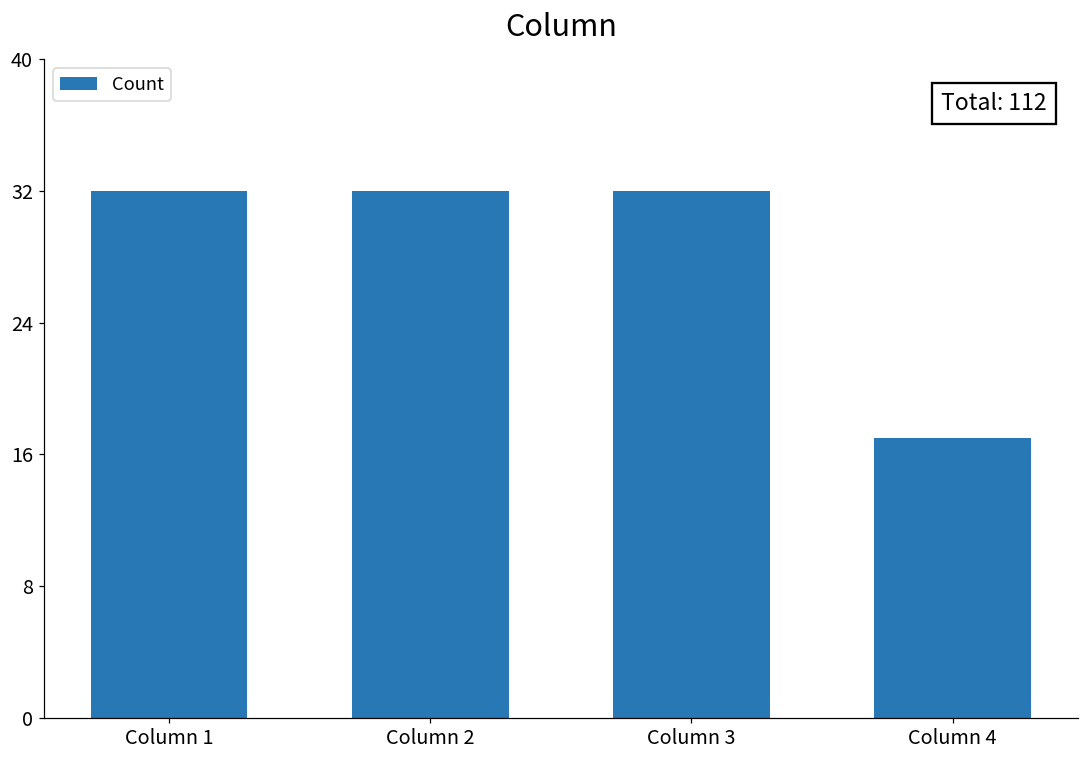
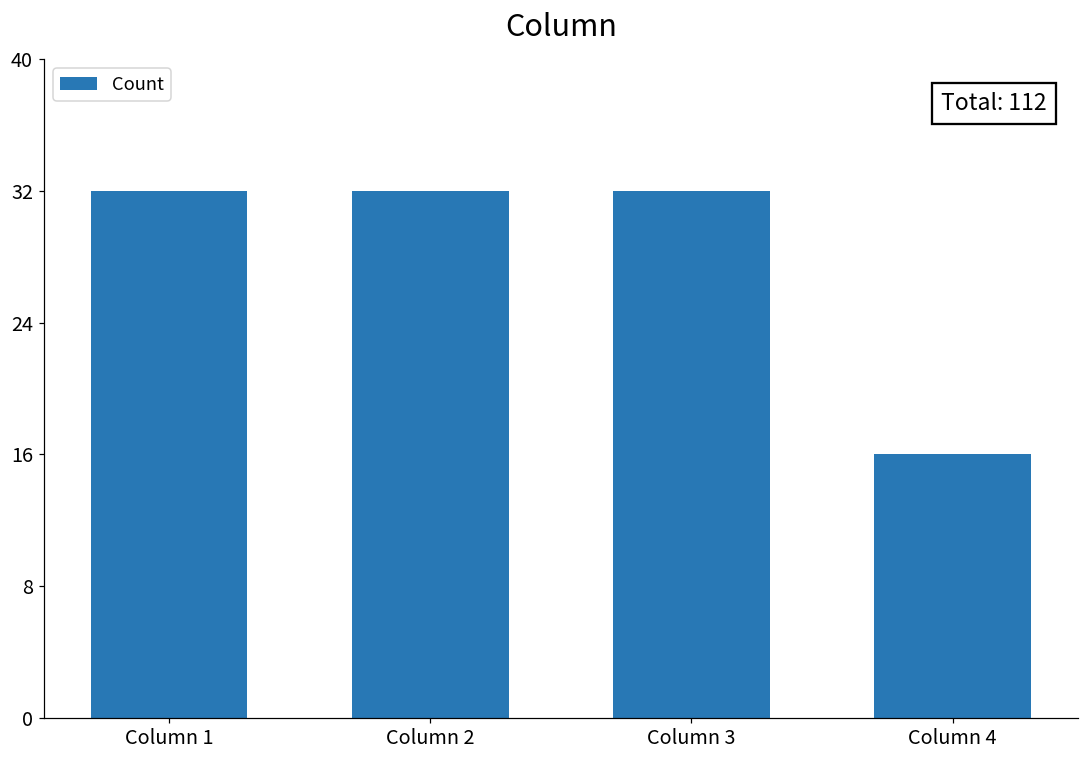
Column 4: 17 -> 16
